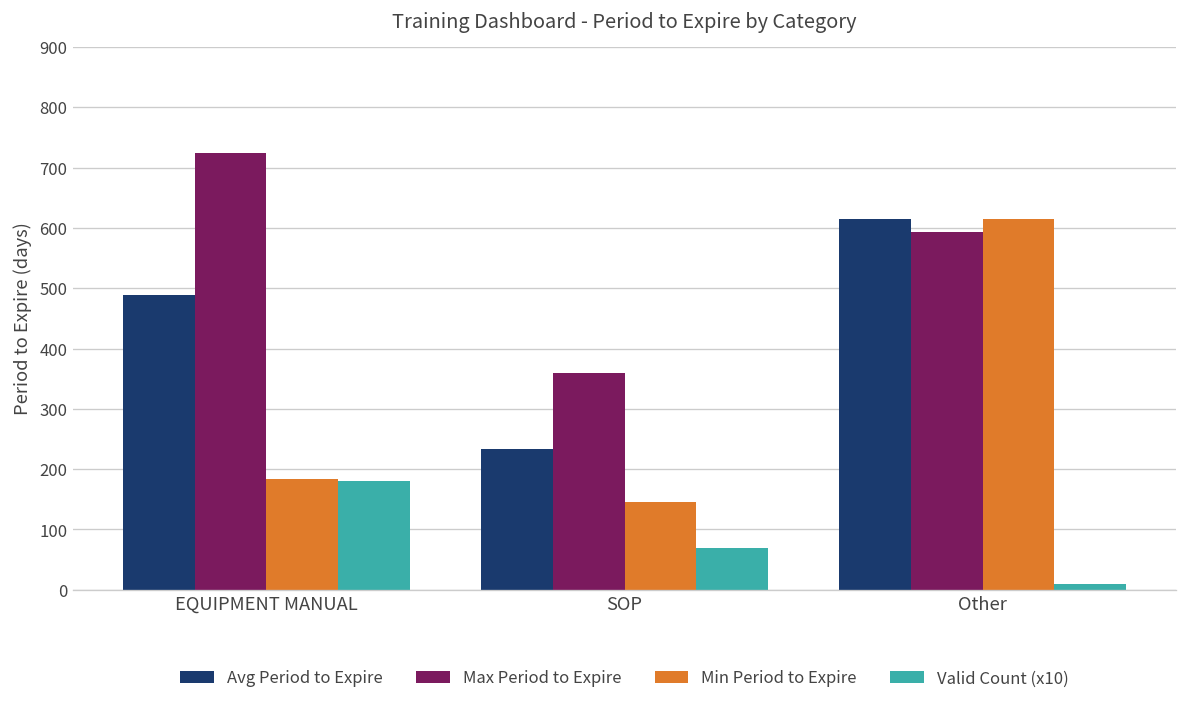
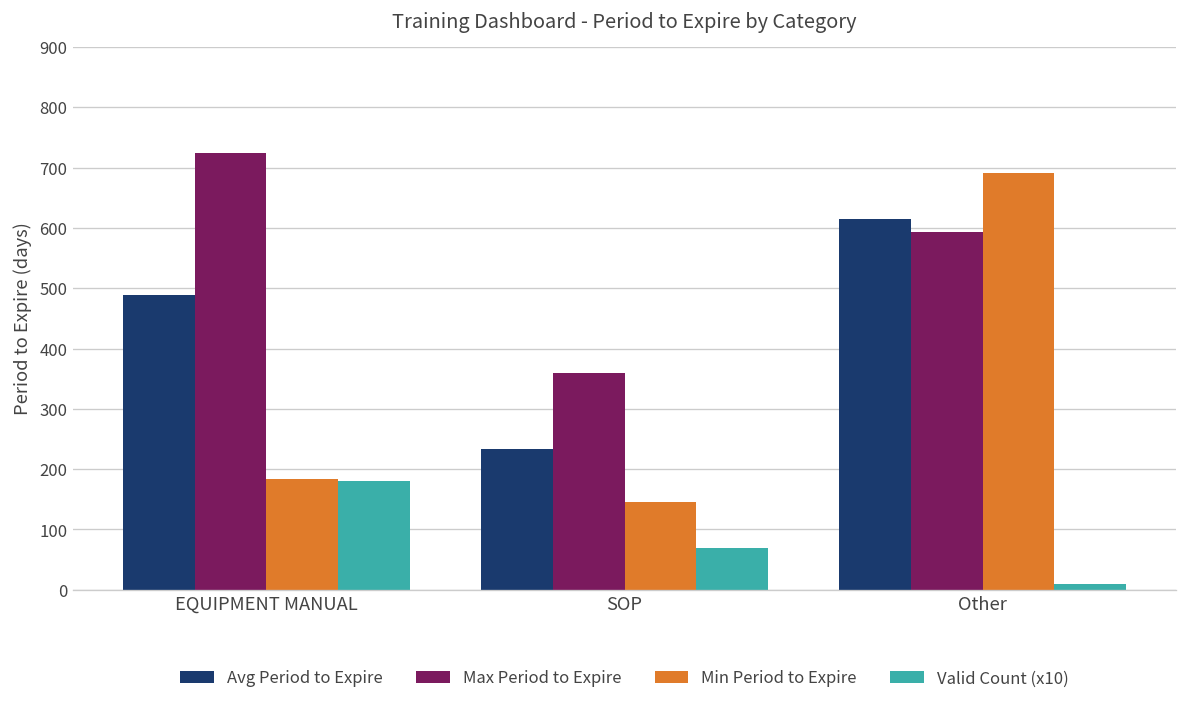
Min Period to Expire, Other: 620 -> 690
